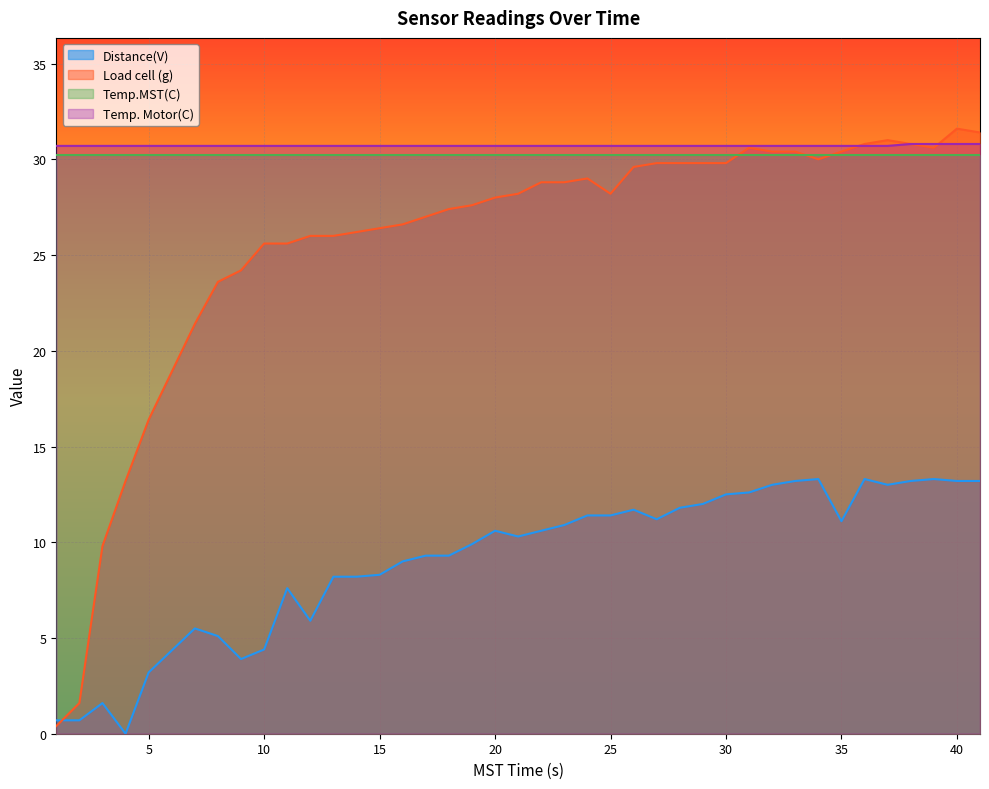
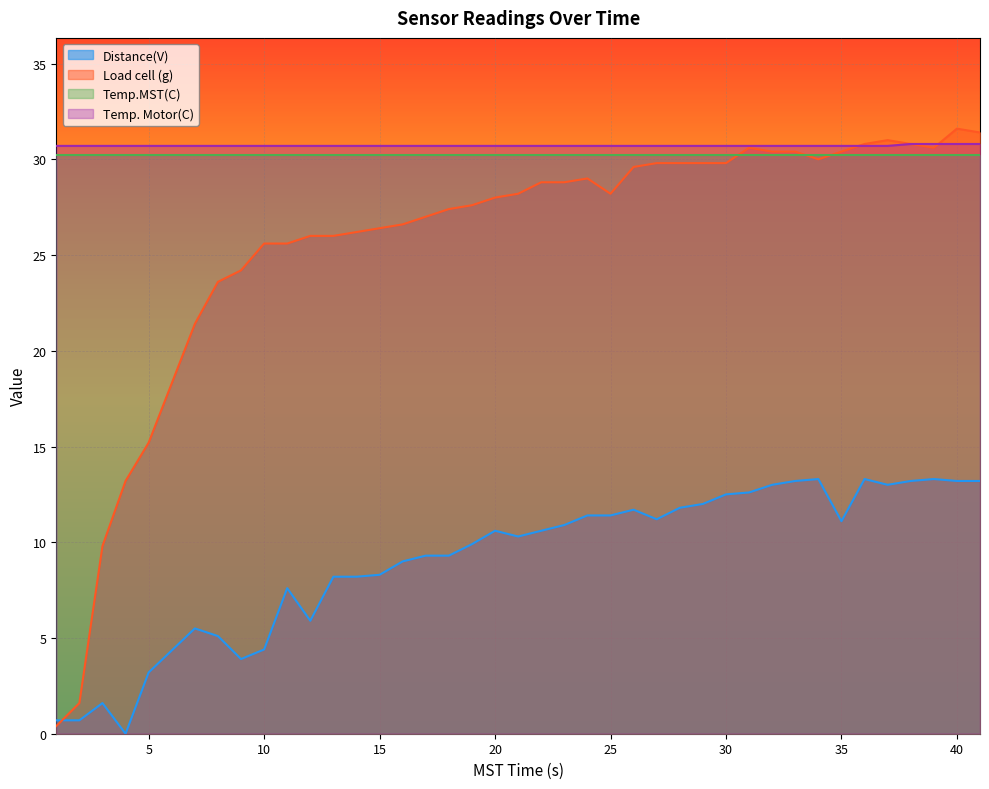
Load cell (g), 5: 16.4 -> 15.2
